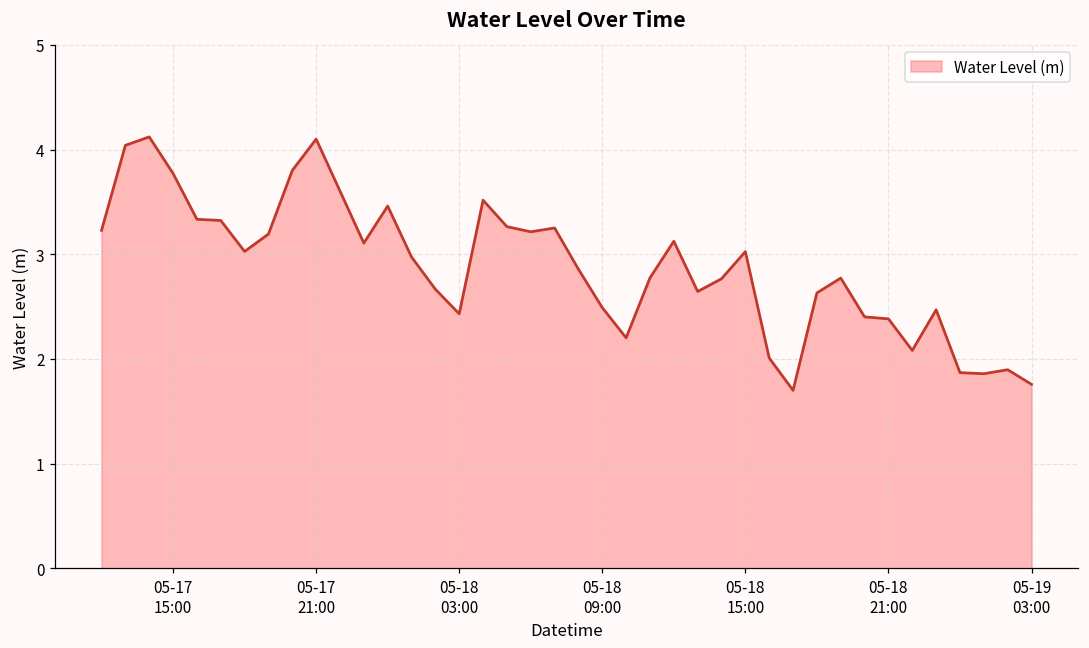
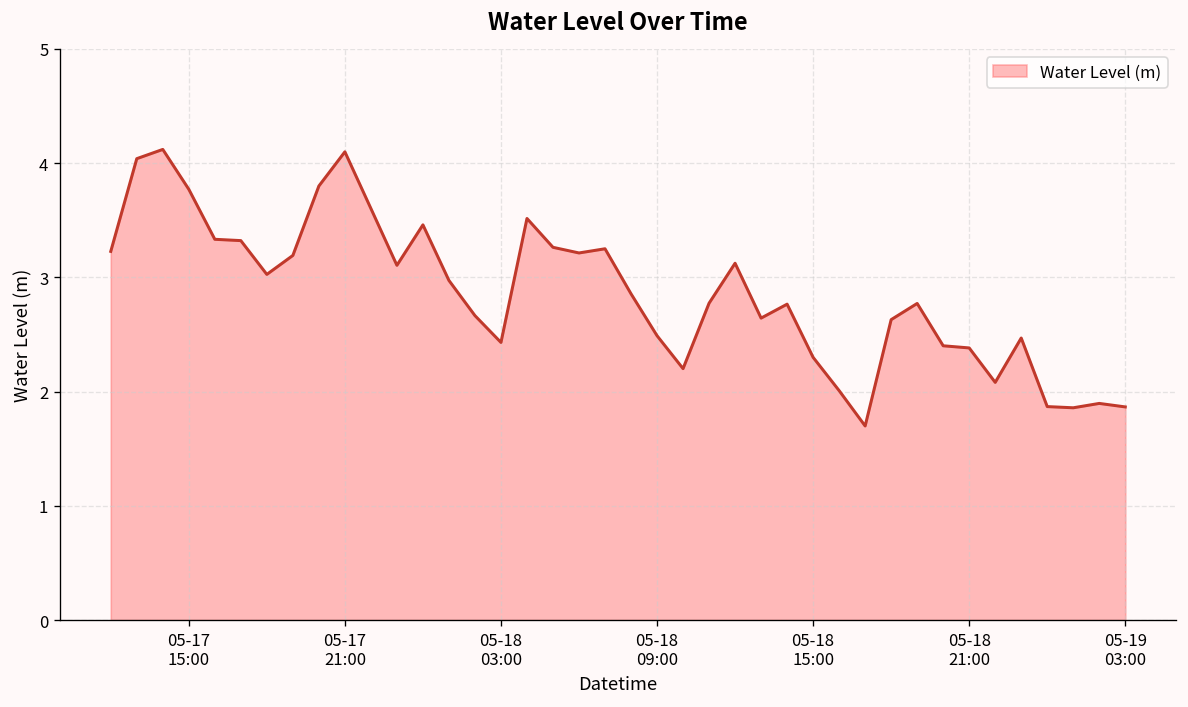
05-18 15:00: 3.0 -> 2.3
05-19 03:00: 1.8 -> 1.9
